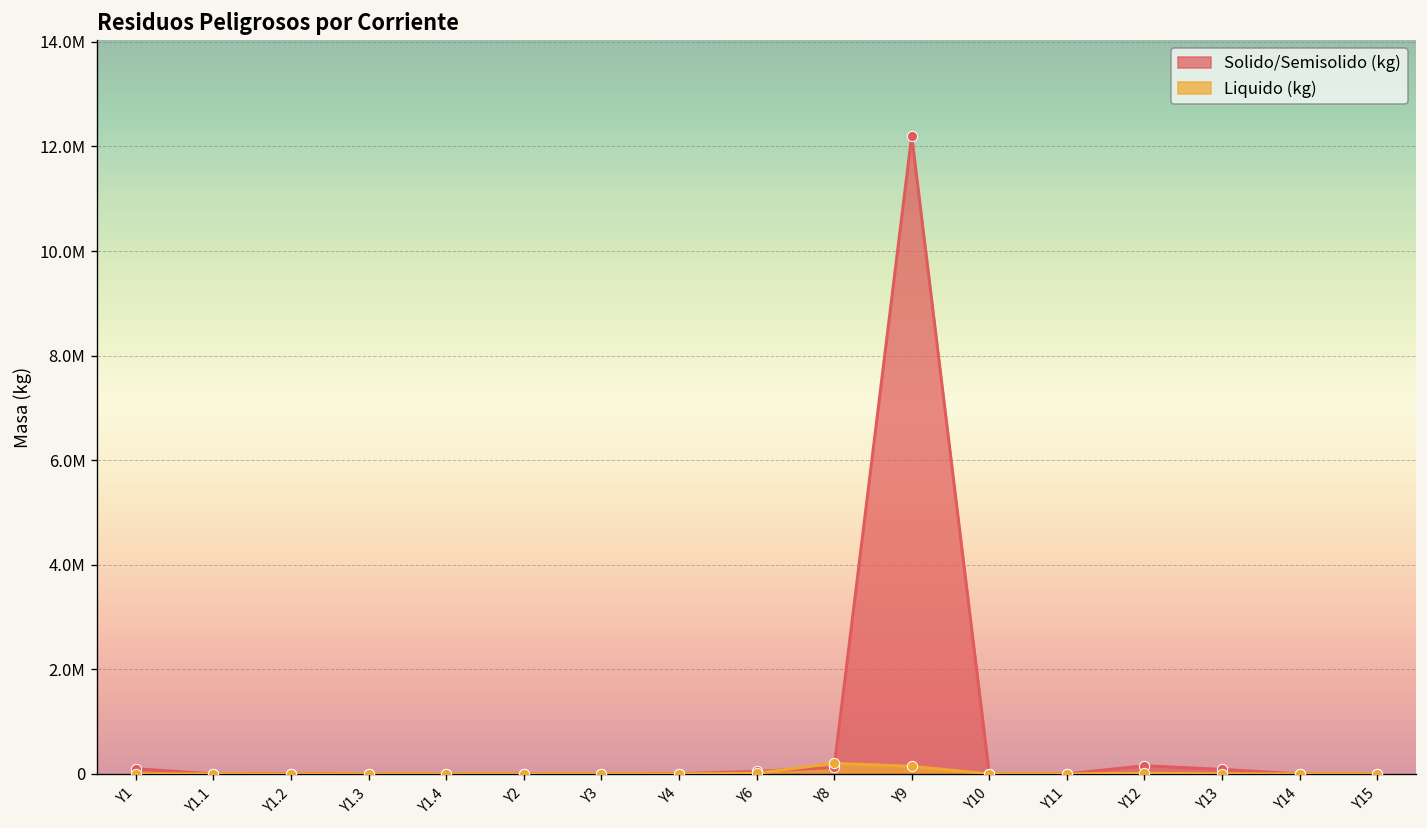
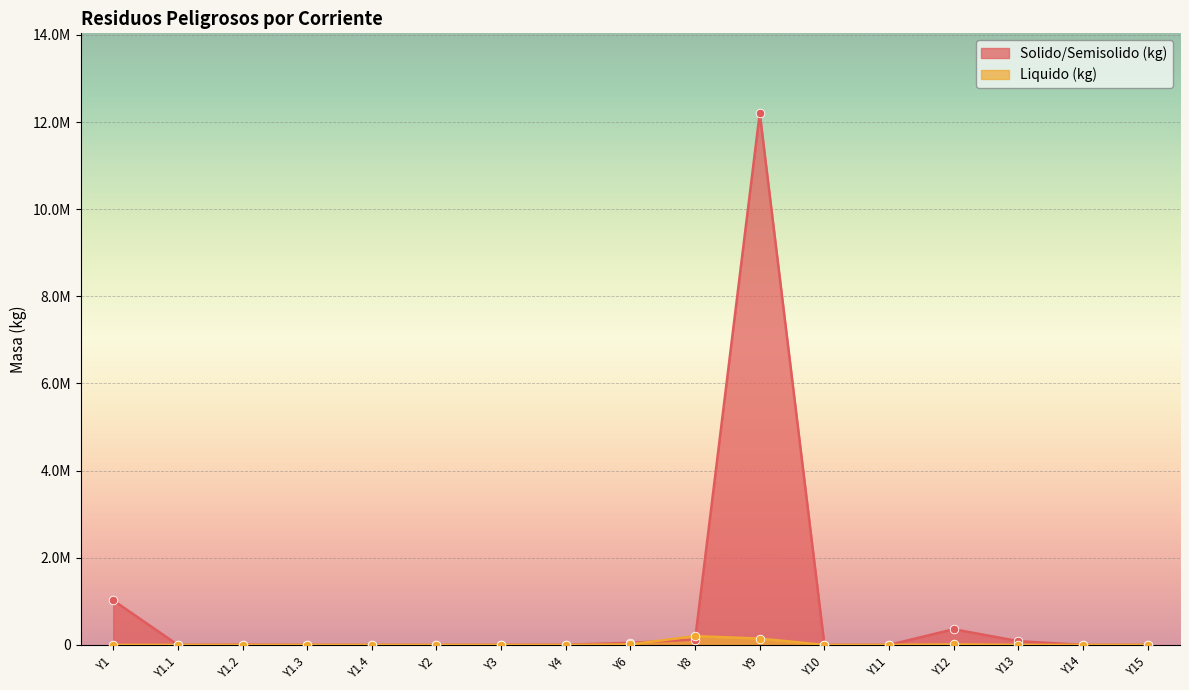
Solido/Semisolido (kg), Y1: 100000 -> 1000000
Solido/Semisolido (kg), Y12: 200000 -> 400000
